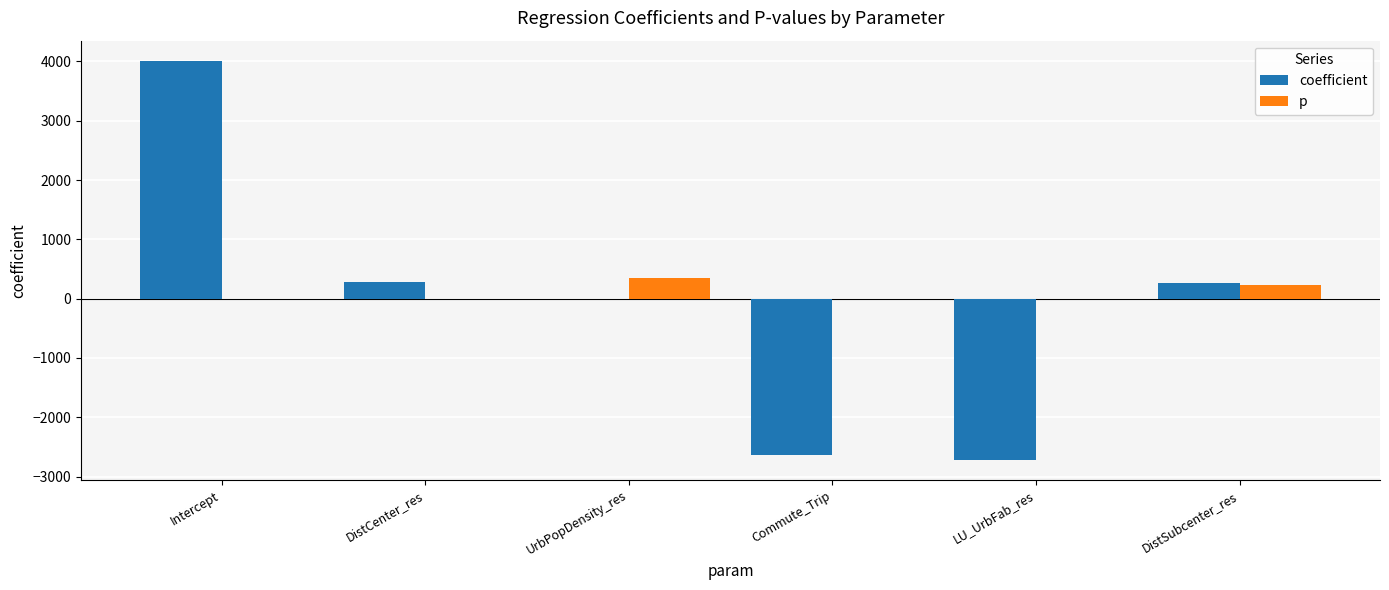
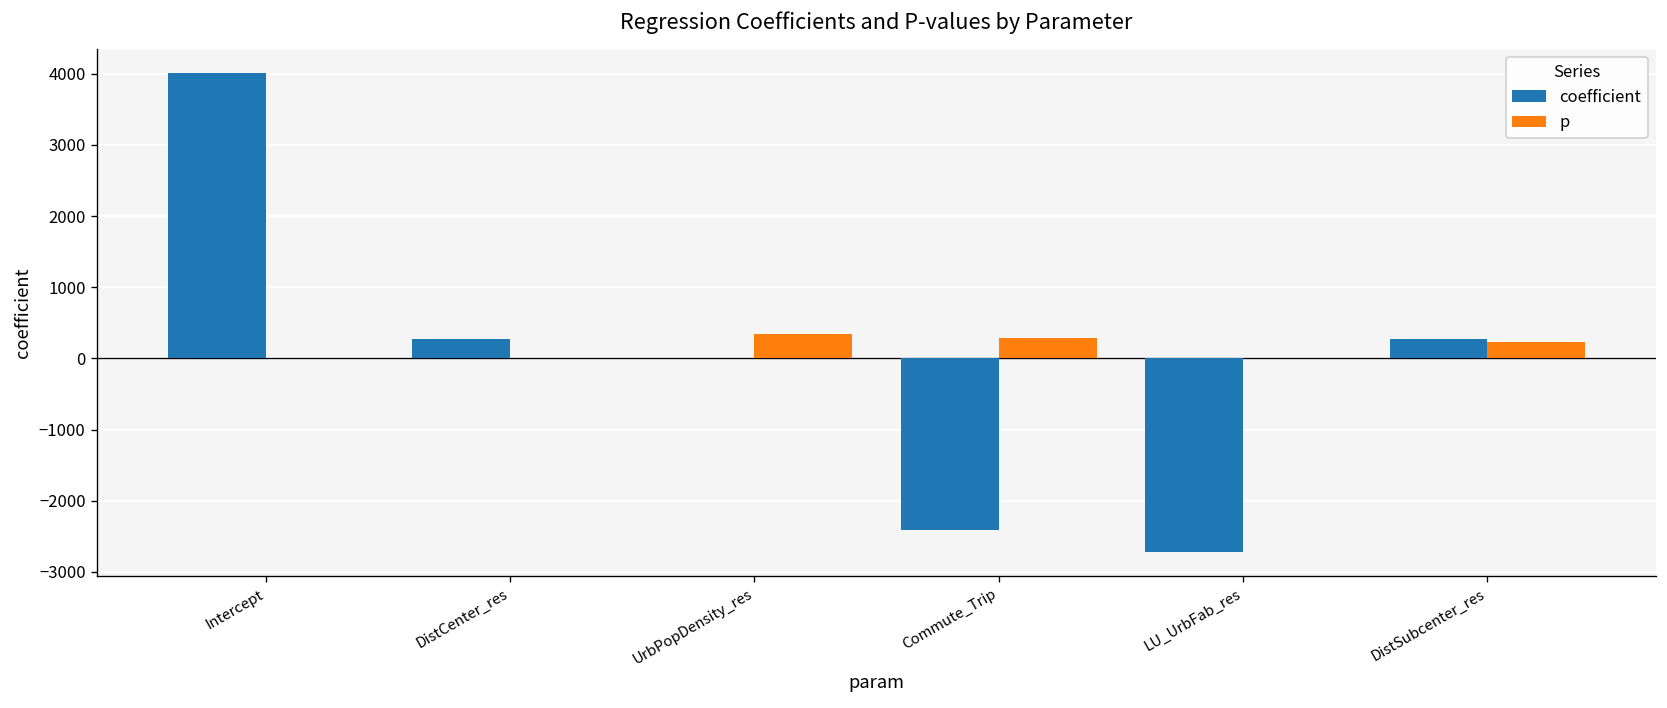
coefficient, Commute_Trip: -2600 -> -2400
p, Commute_Trip: 0 -> 300
